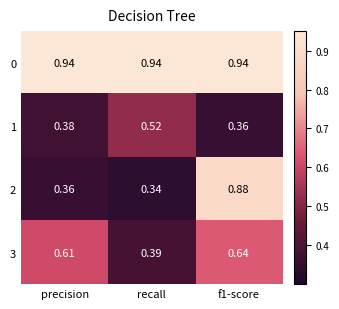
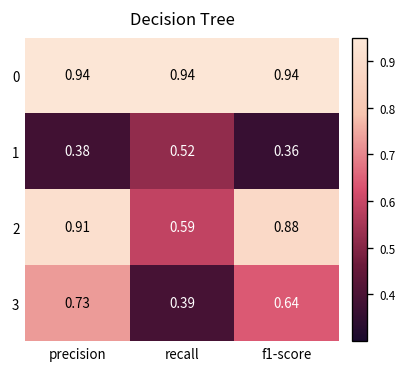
2, precision: 0.36 -> 0.91
2, recall: 0.34 -> 0.59
3, precision: 0.61 -> 0.73
